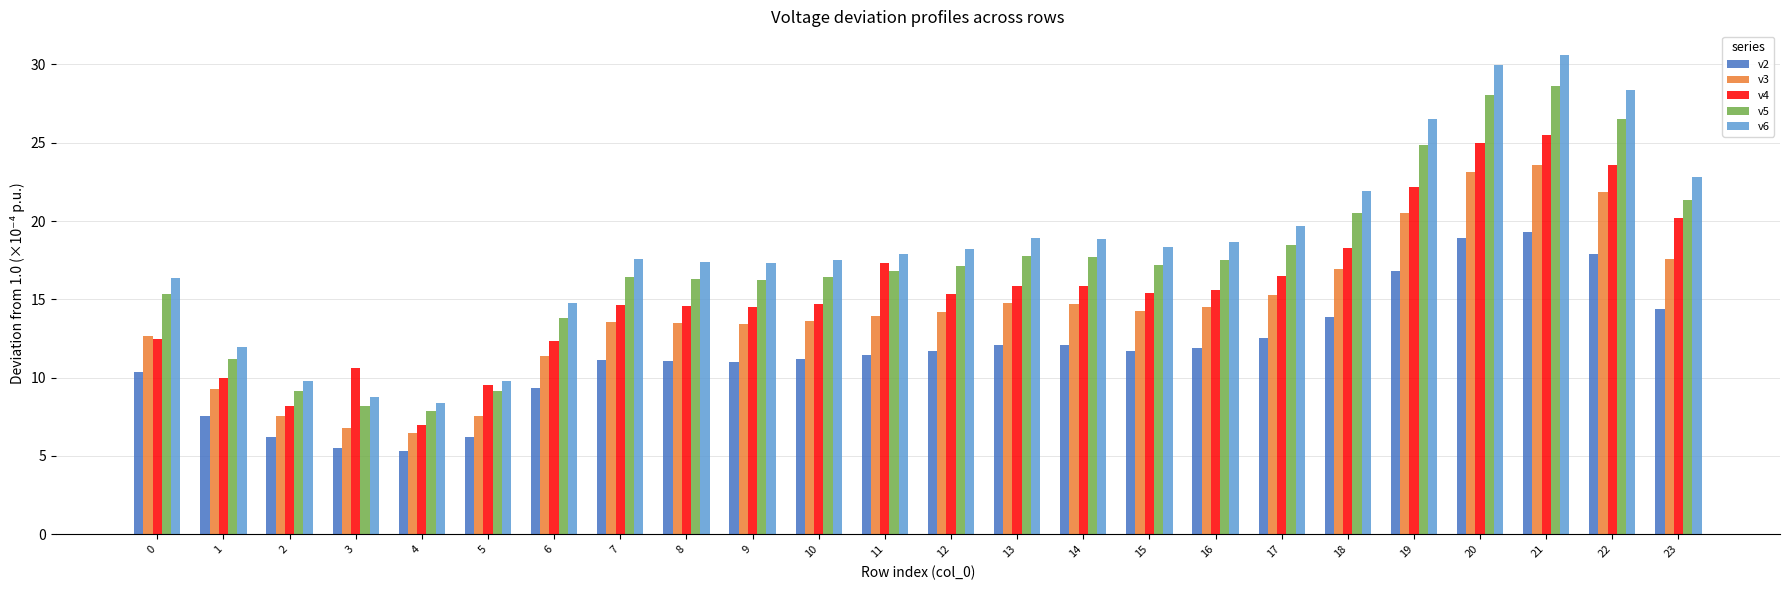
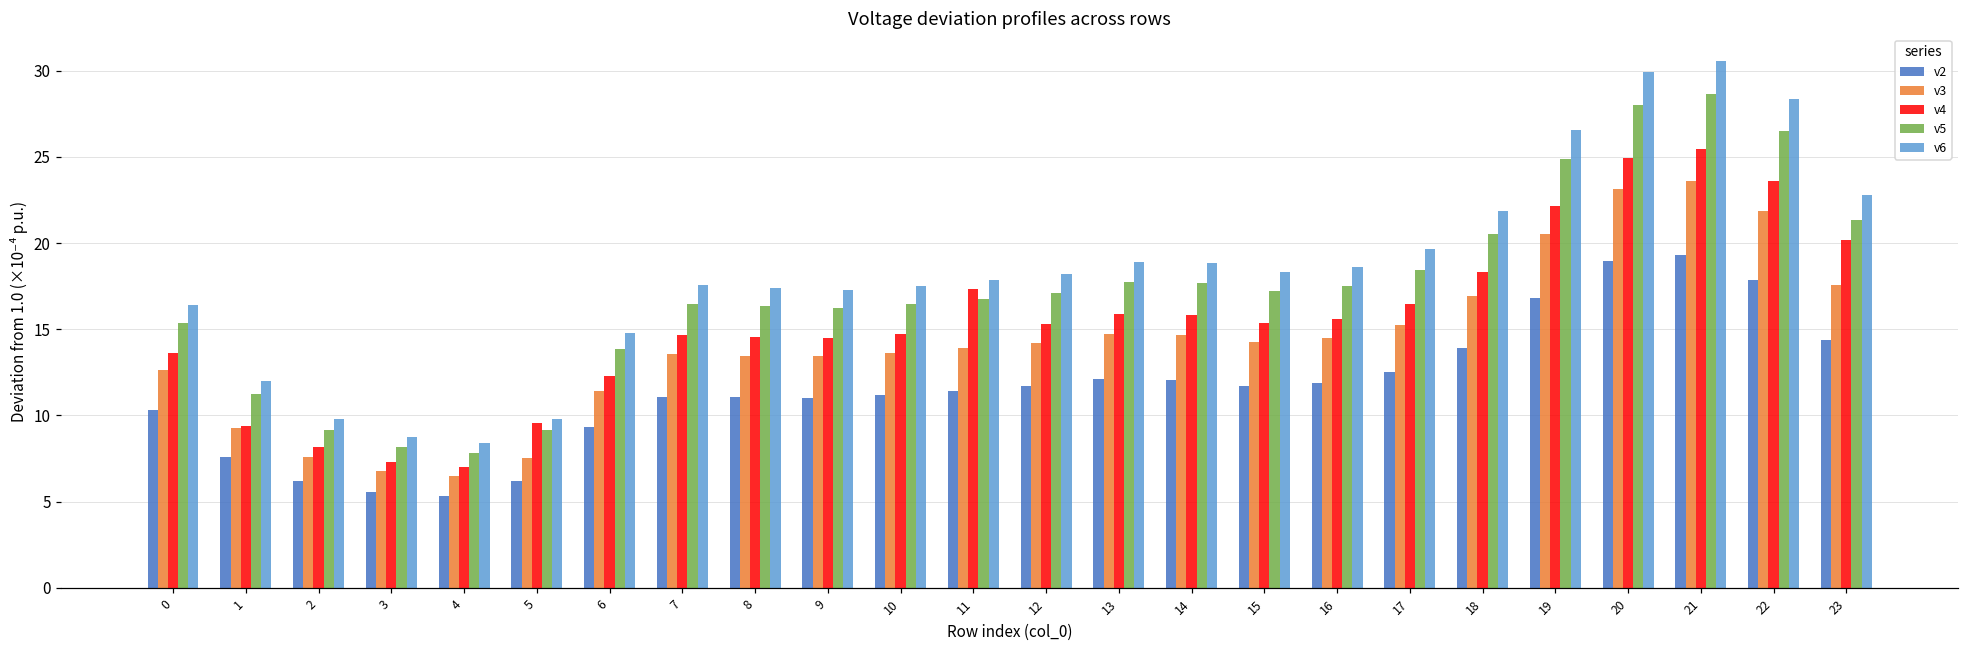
v4, 0: 12.4 -> 13.6
v4, 1: 10.0 -> 9.4
v4, 3: 10.6 -> 7.3
